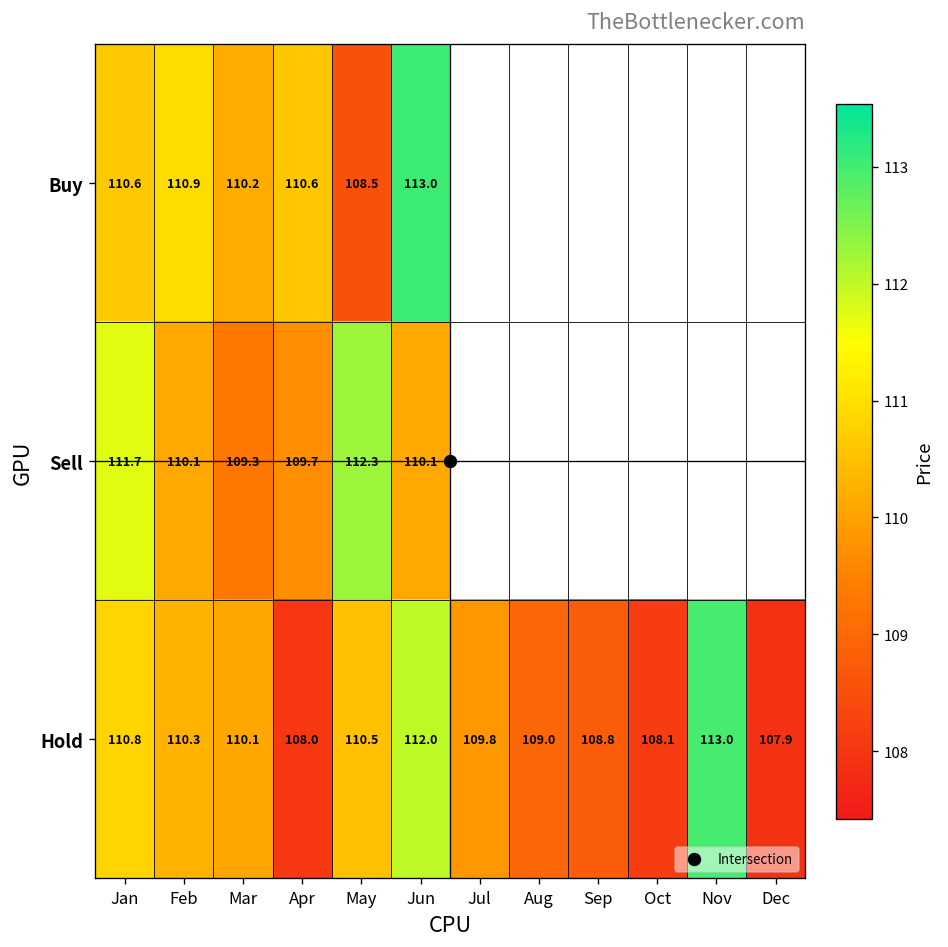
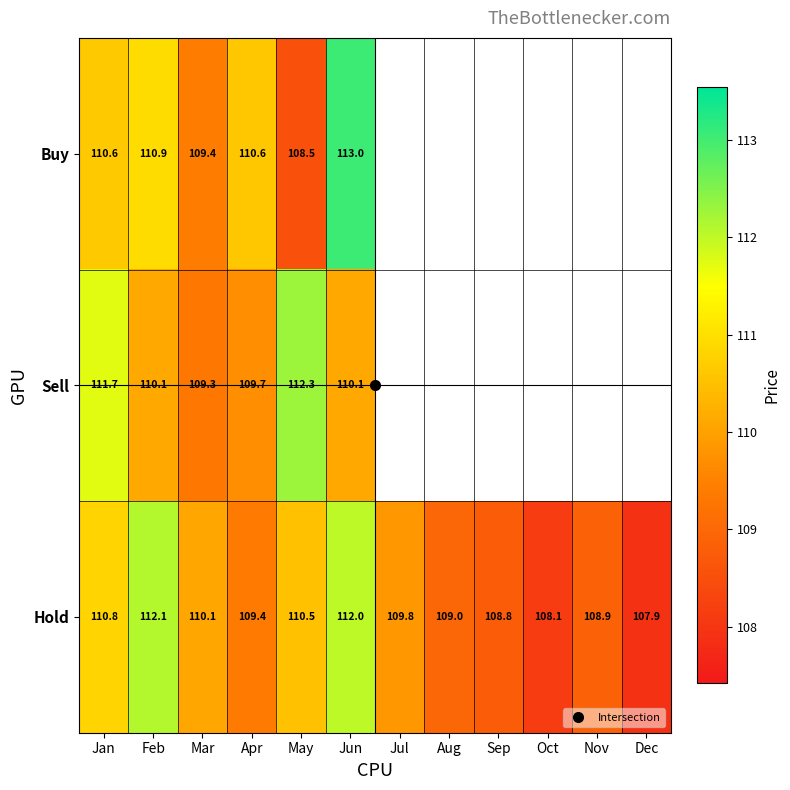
Buy, Mar: 110.2 -> 109.4
Hold, Feb: 110.3 -> 112.1
Hold, Apr: 108.0 -> 109.4
Hold, Nov: 113.0 -> 108.9
